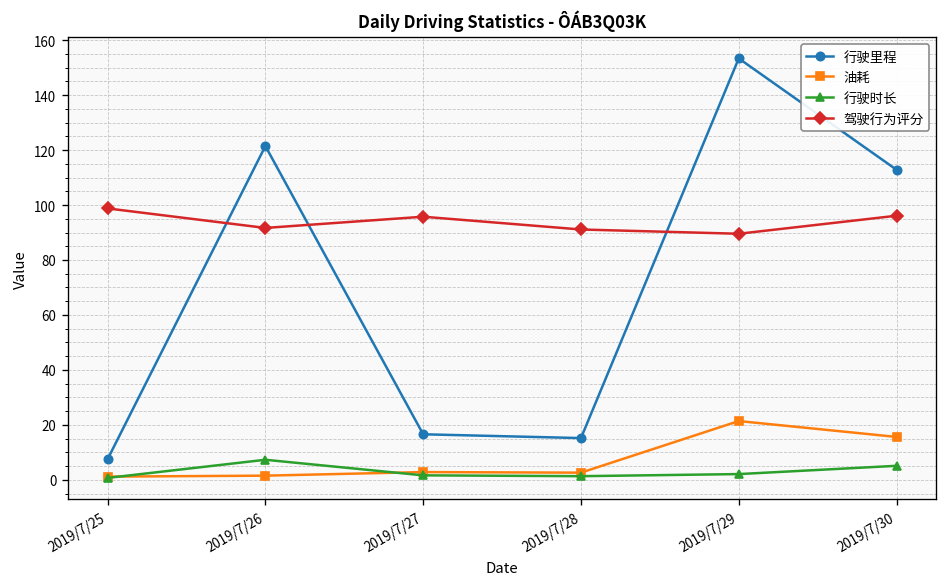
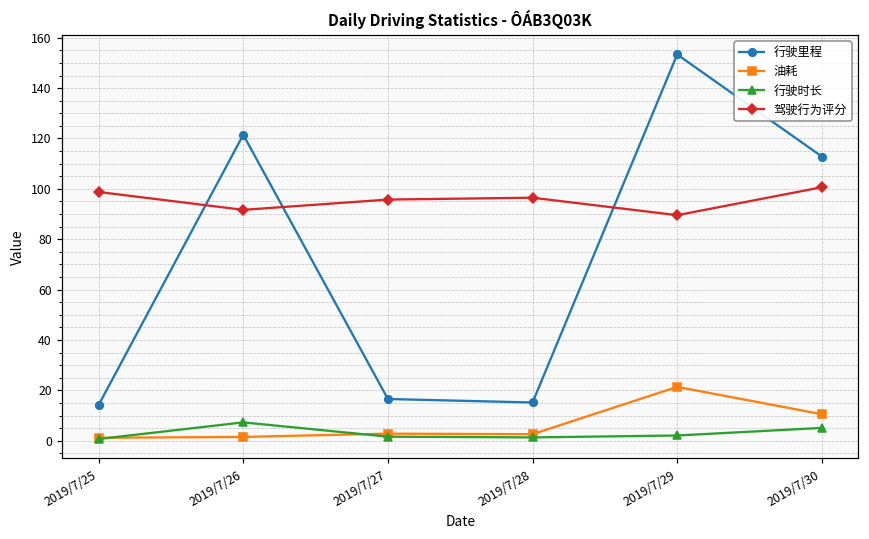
行驶里程, 2019/7/25: 8 -> 14
驾驶行为评分, 2019/7/28: 91 -> 96
油耗, 2019/7/30: 16 -> 11
驾驶行为评分, 2019/7/30: 96 -> 101
